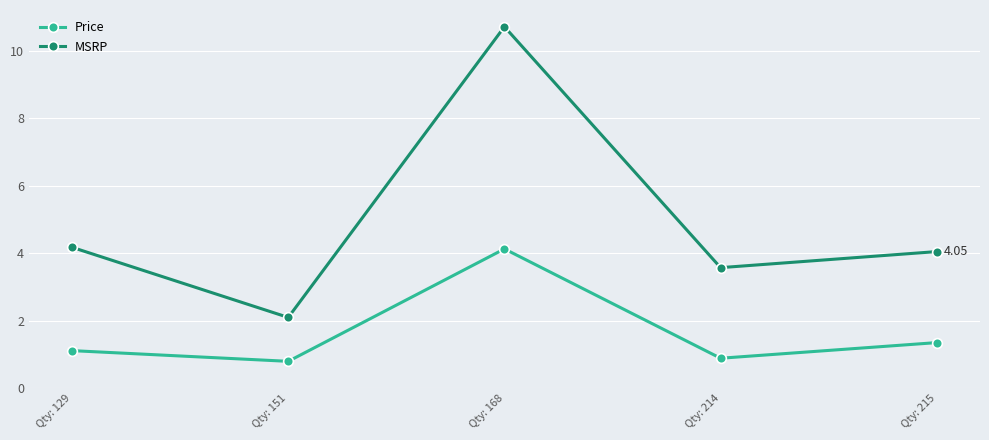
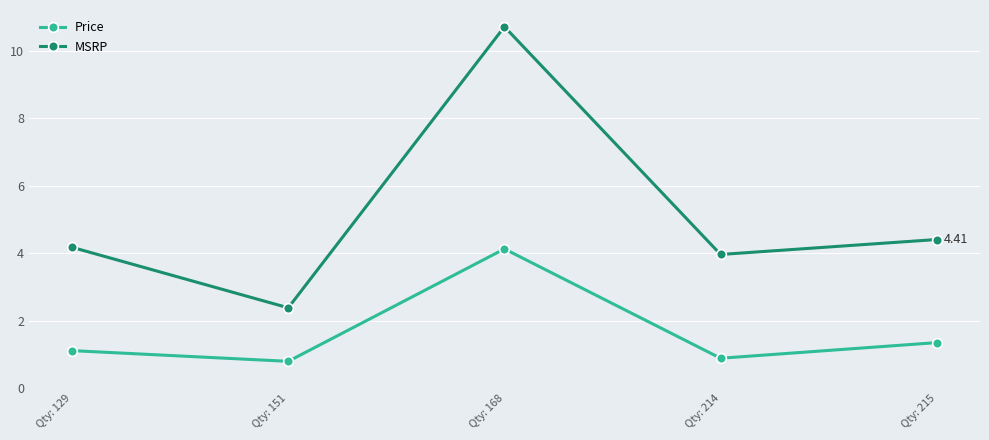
MSRP, Qty: 151: 2.1 -> 2.4
MSRP, Qty: 214: 3.6 -> 4.0
MSRP, Qty: 215: 4.05 -> 4.41
